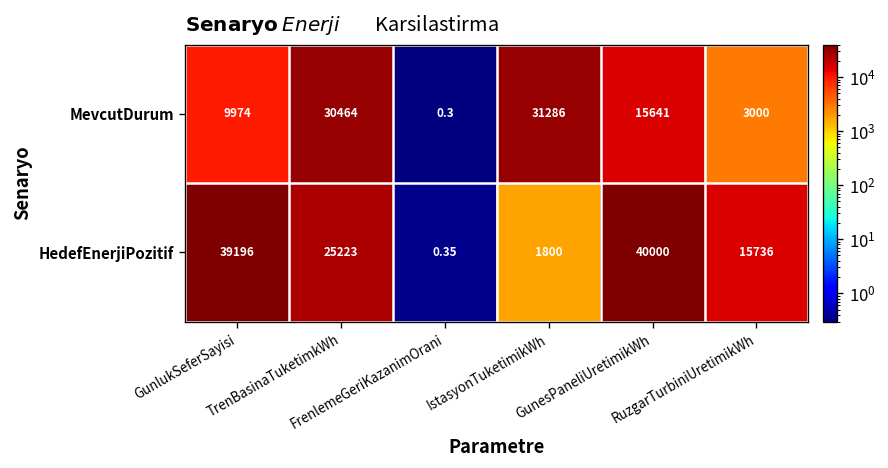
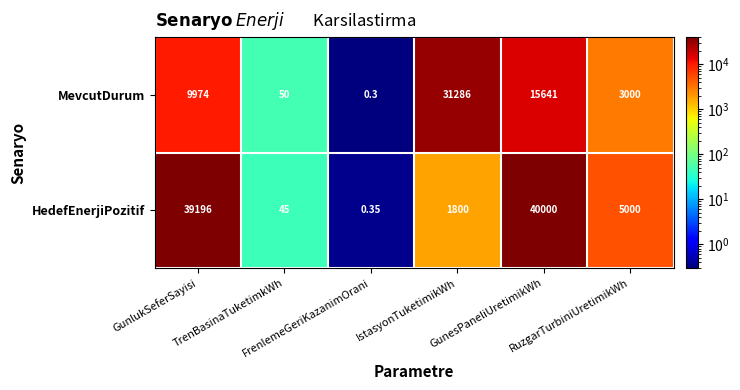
MevcutDurum, TrenBasinaTuketimkWh: 30464 -> 50
HedefEnerjiPozitif, TrenBasinaTuketimkWh: 25223 -> 45
HedefEnerjiPozitif, RuzgarTurbiniUretimikWh: 15736 -> 5000
